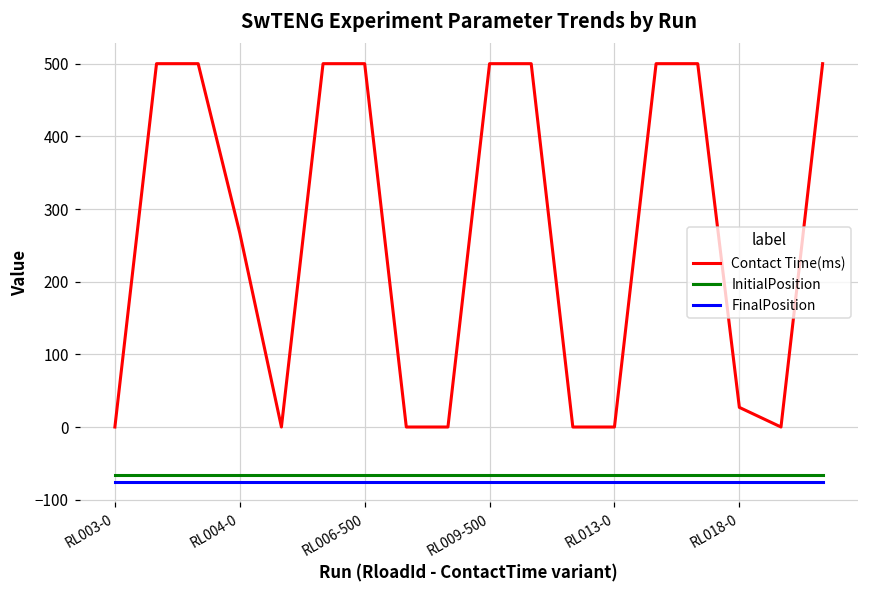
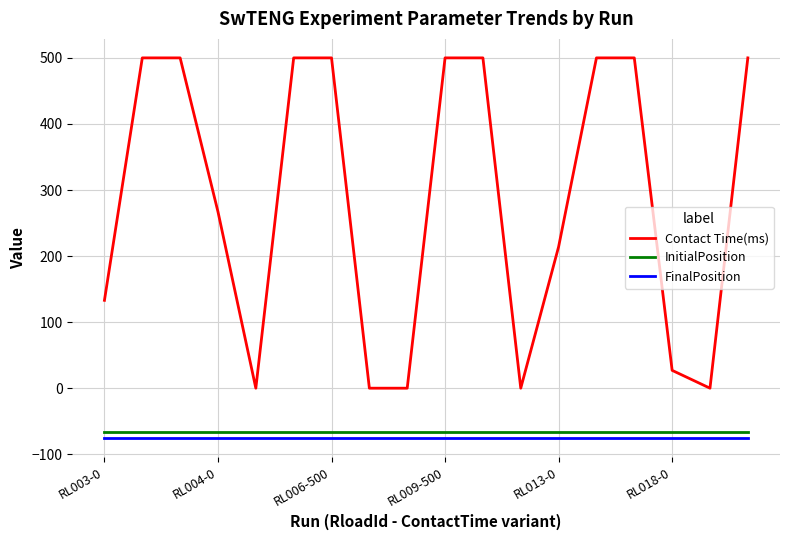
Contact Time(ms), RL003-0: 0 -> 130
Contact Time(ms), RL013-0: 0 -> 210
